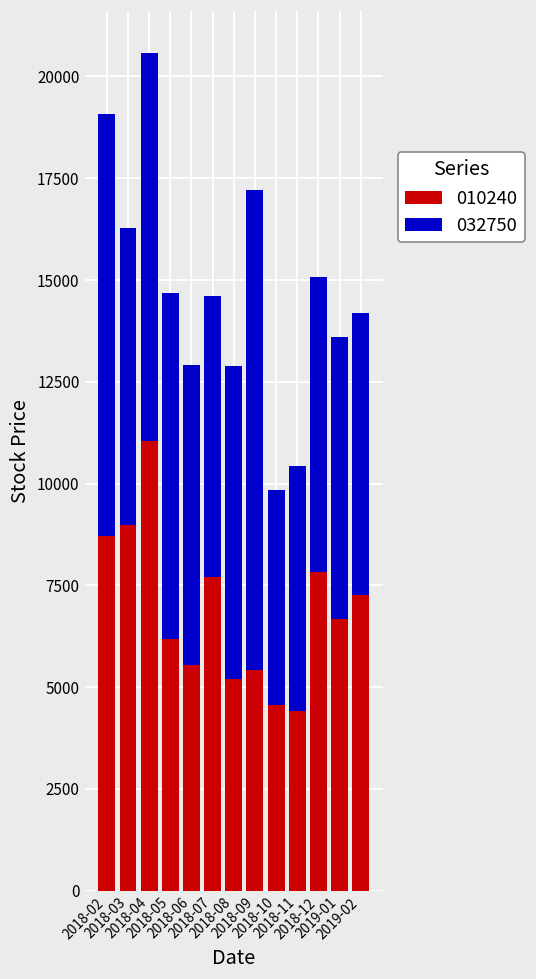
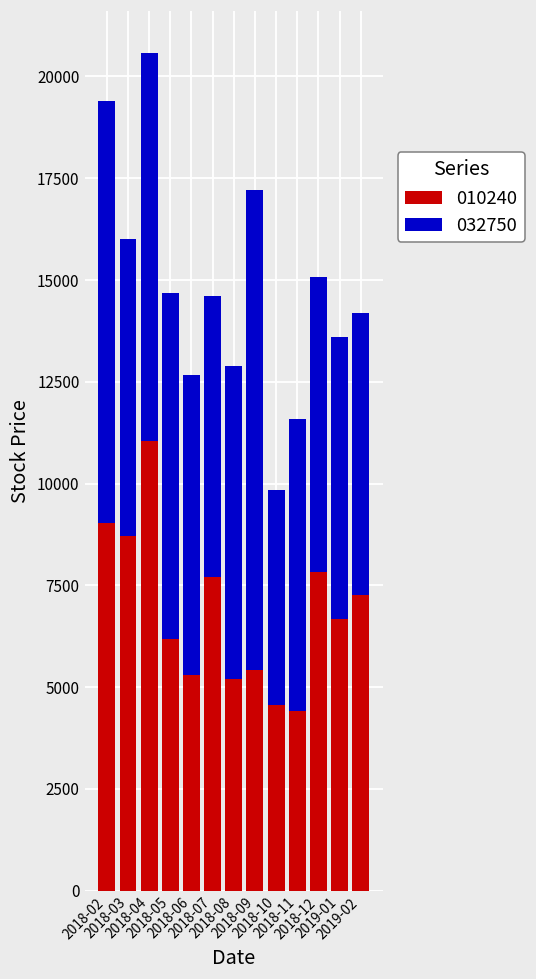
010240, 2018-02: 8700 -> 9000
010240, 2018-03: 9000 -> 8700
010240, 2018-06: 5600 -> 5300
032750, 2018-11: 6000 -> 7200
